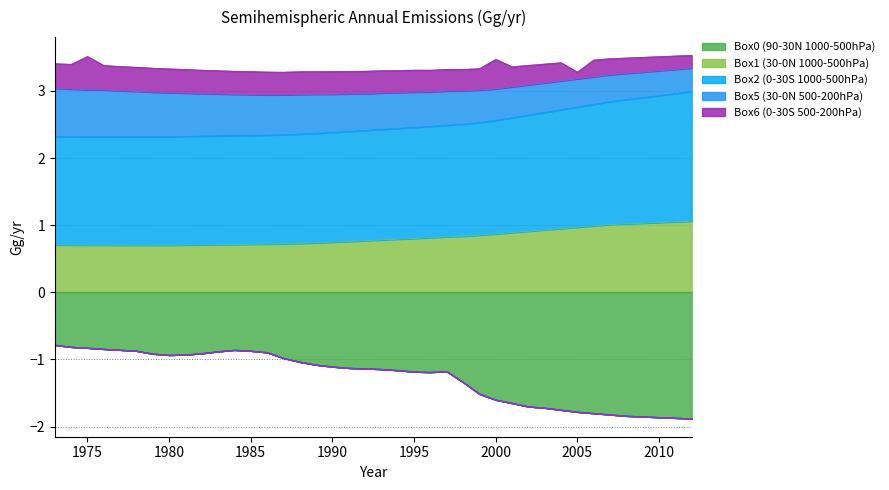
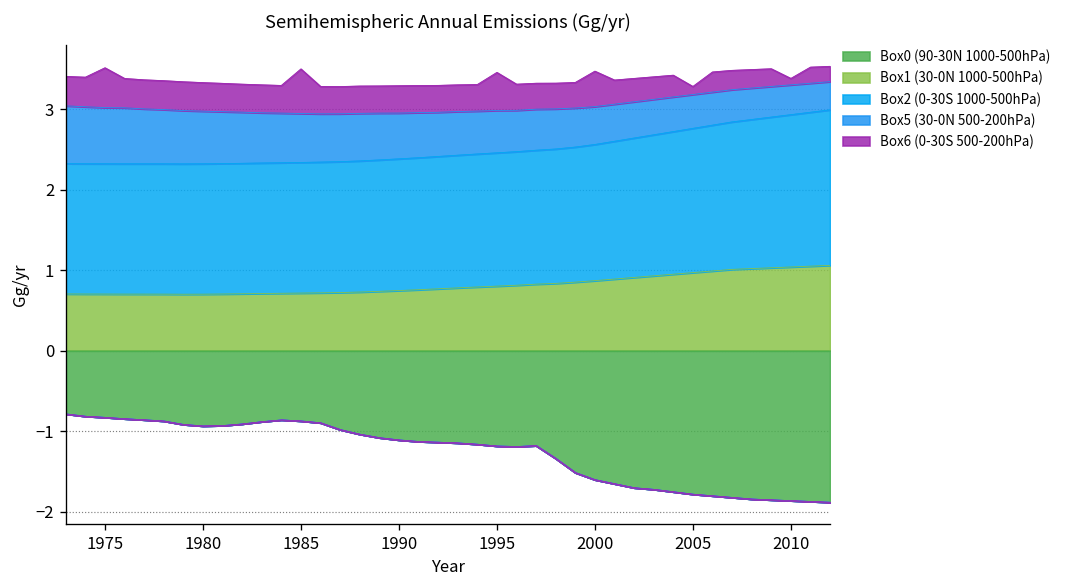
Box6 (0-30S 500-200hPa), 1985: 0.3 -> 0.6
Box6 (0-30S 500-200hPa), 1995: 0.3 -> 0.5
Box6 (0-30S 500-200hPa), 2010: 0.2 -> 0.1
